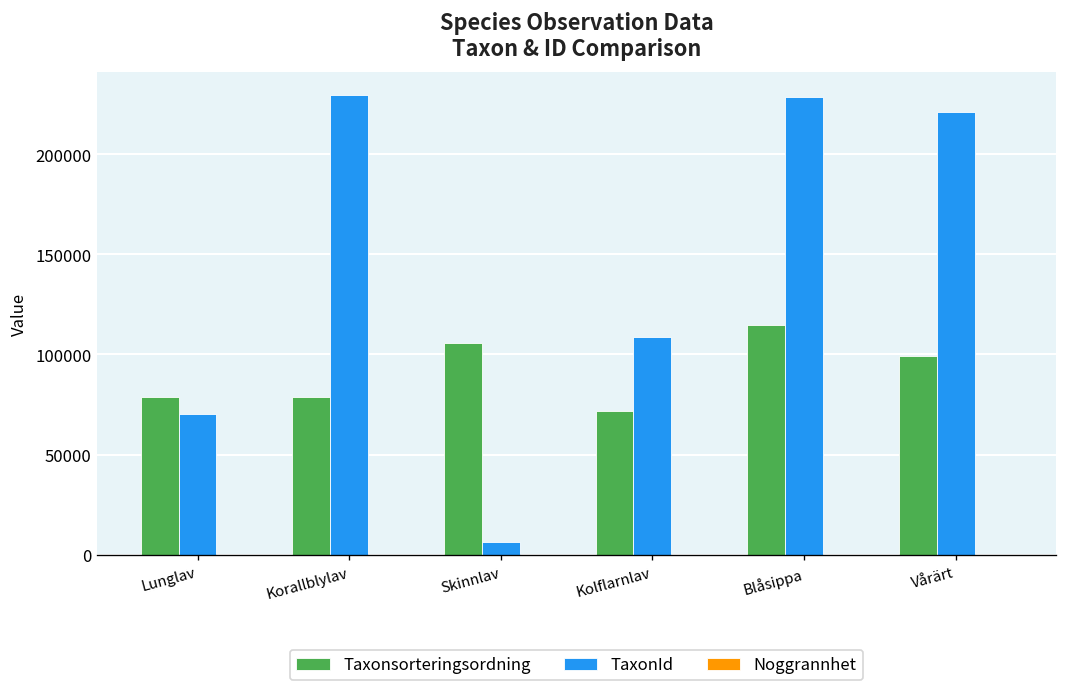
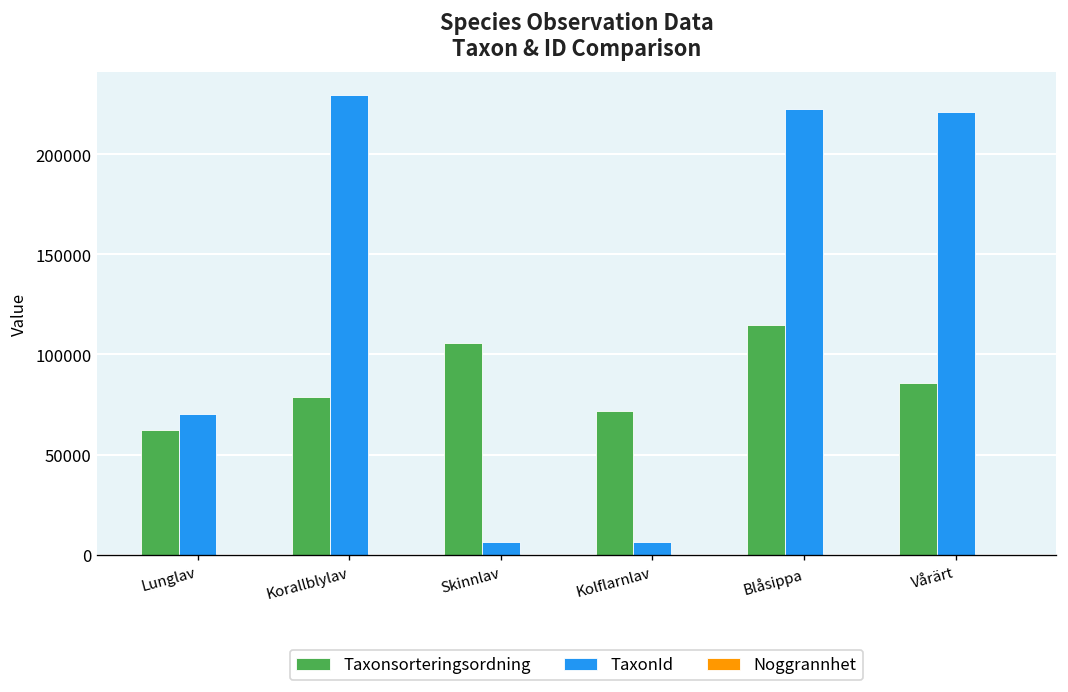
Taxonsorteringsordning, Lunglav: 79000 -> 62000
TaxonId, Kolflarnlav: 109000 -> 6000
TaxonId, Blåsippa: 229000 -> 222000
Taxonsorteringsordning, Vårärt: 99000 -> 86000
